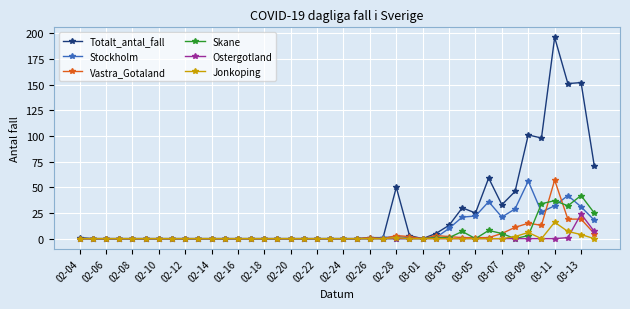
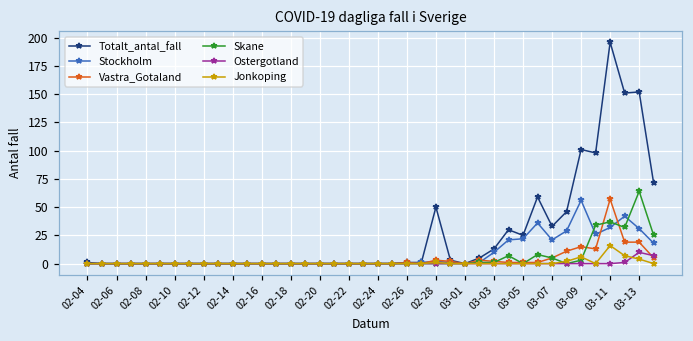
Skane, 03-13: 42 -> 64
Ostergotland, 03-13: 24 -> 10
